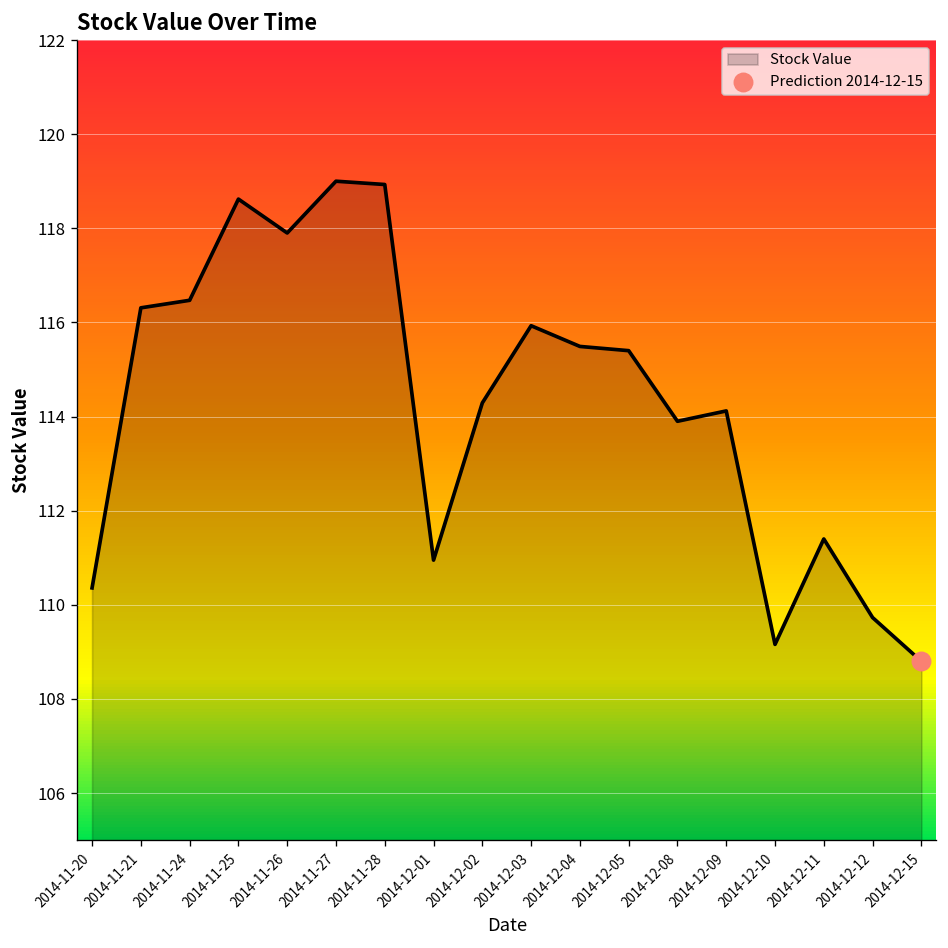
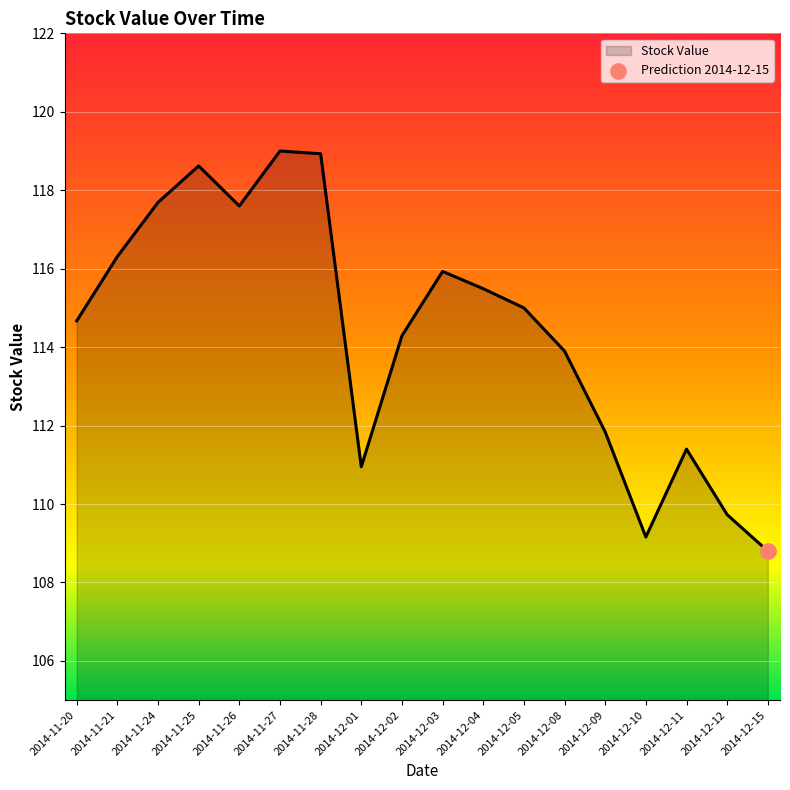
Stock Value, 2014-11-20: 110.4 -> 114.7
Stock Value, 2014-11-24: 116.5 -> 117.7
Stock Value, 2014-11-26: 117.9 -> 117.6
Stock Value, 2014-12-05: 115.4 -> 115.0
Stock Value, 2014-12-09: 114.1 -> 111.8
